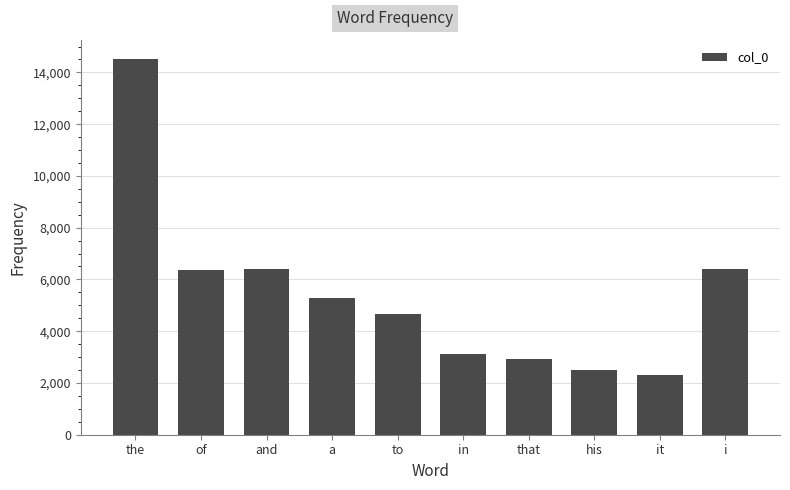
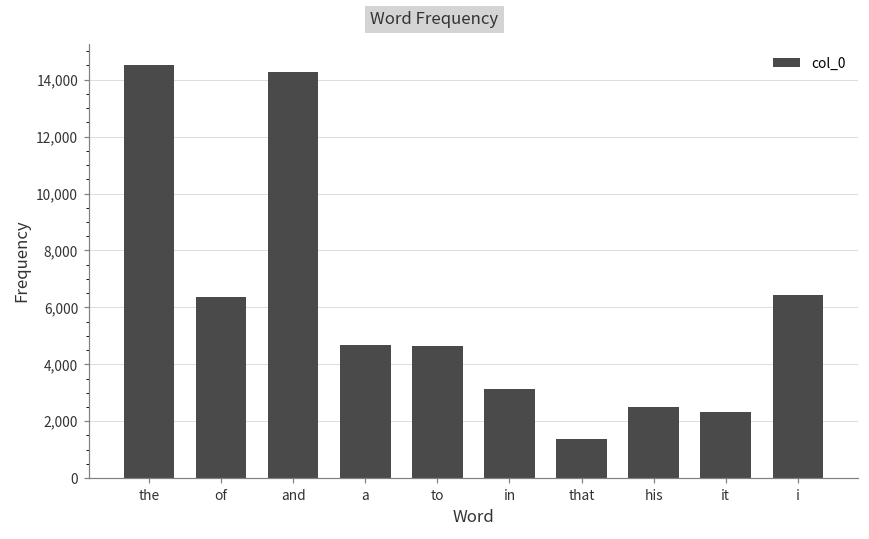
and: 6,400 -> 14,300
a: 5,300 -> 4,700
that: 2,900 -> 1,400
